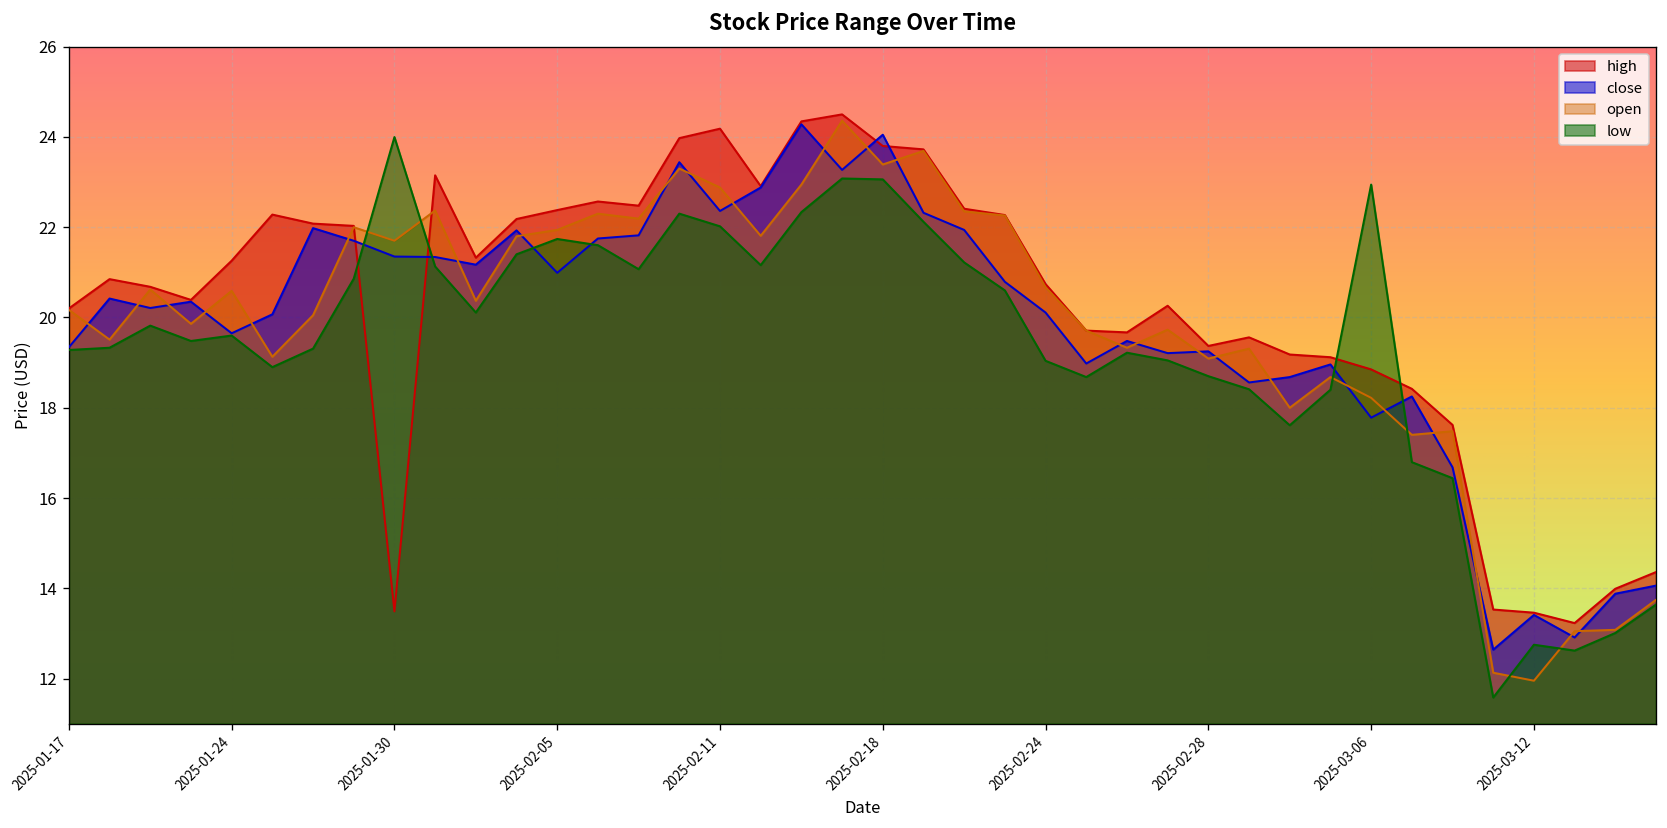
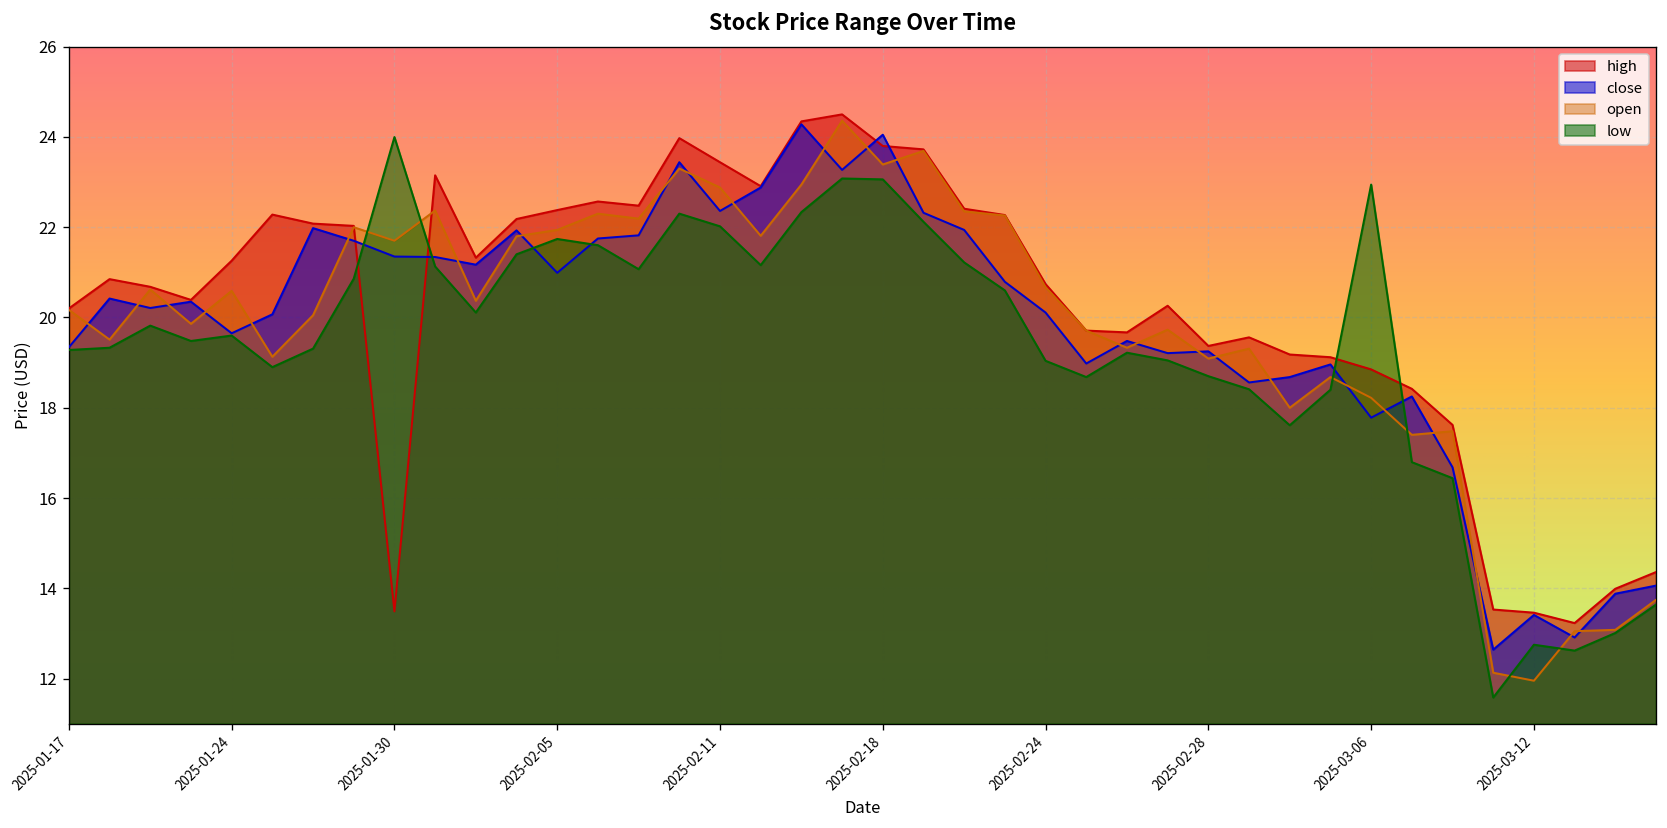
high, 2025-02-11: 24.2 -> 23.4
